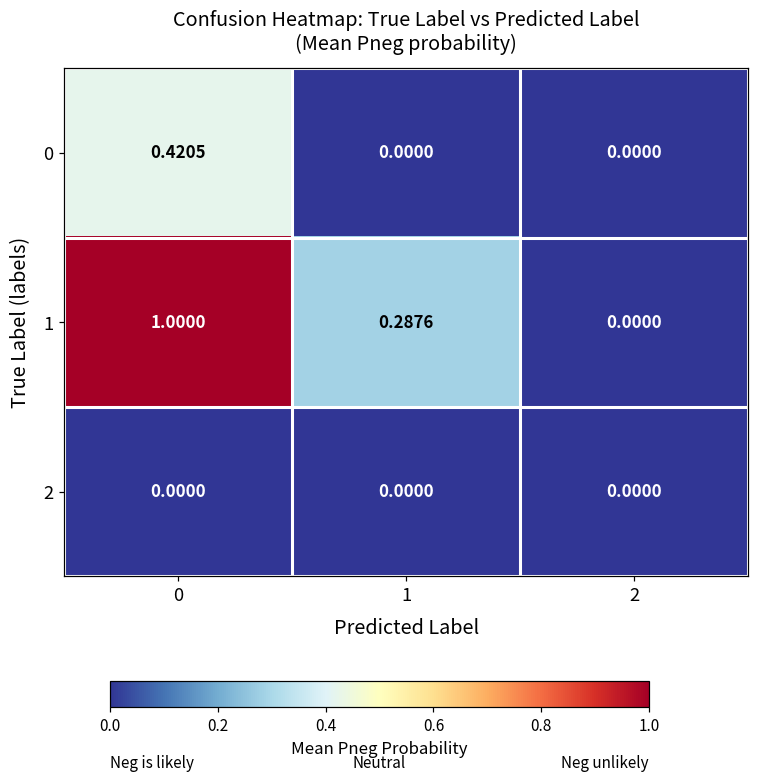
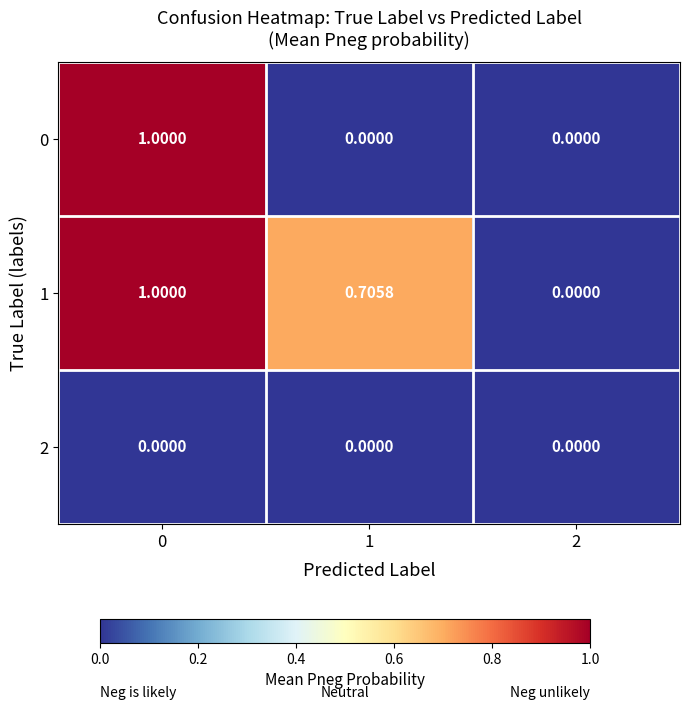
0, 0: 0.4205 -> 1.0000
1, 1: 0.2876 -> 0.7058
